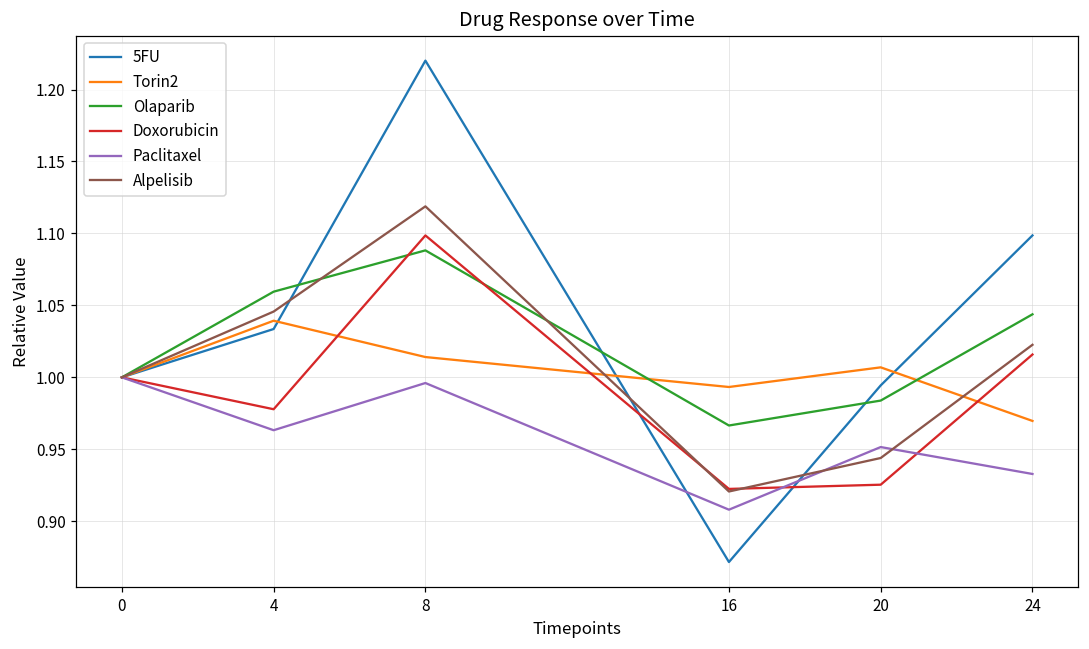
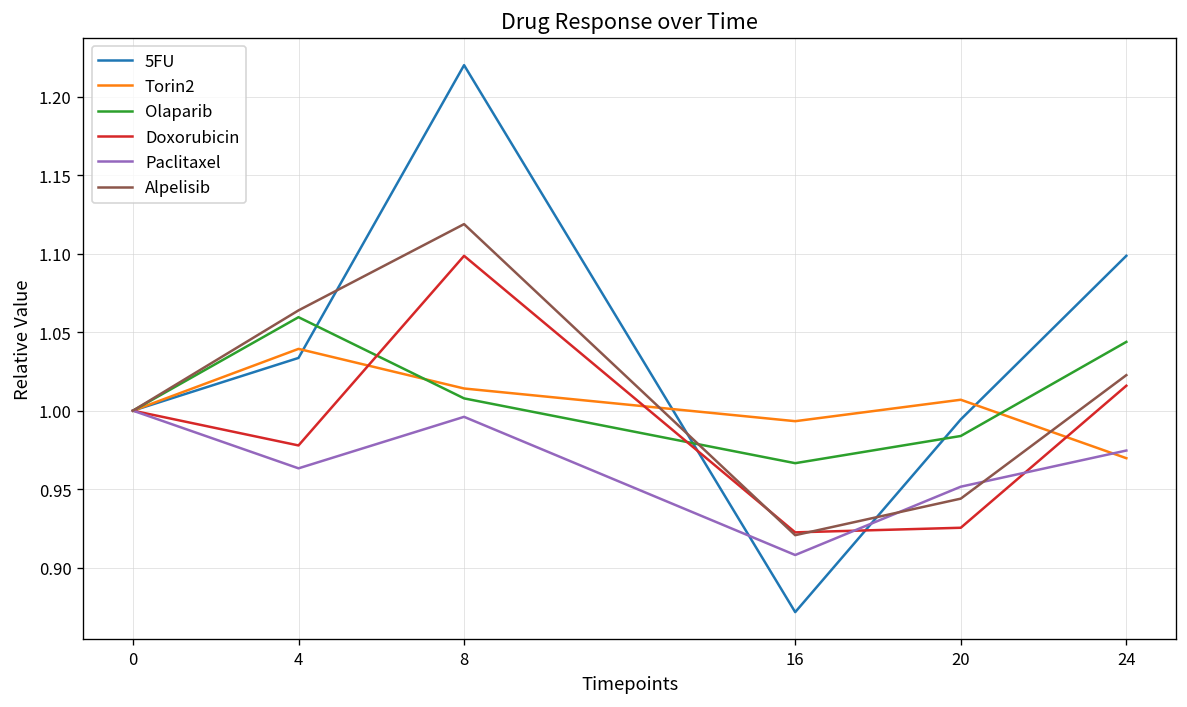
Alpelisib, 4: 1.046 -> 1.064
Olaparib, 8: 1.088 -> 1.008
Paclitaxel, 24: 0.933 -> 0.975
